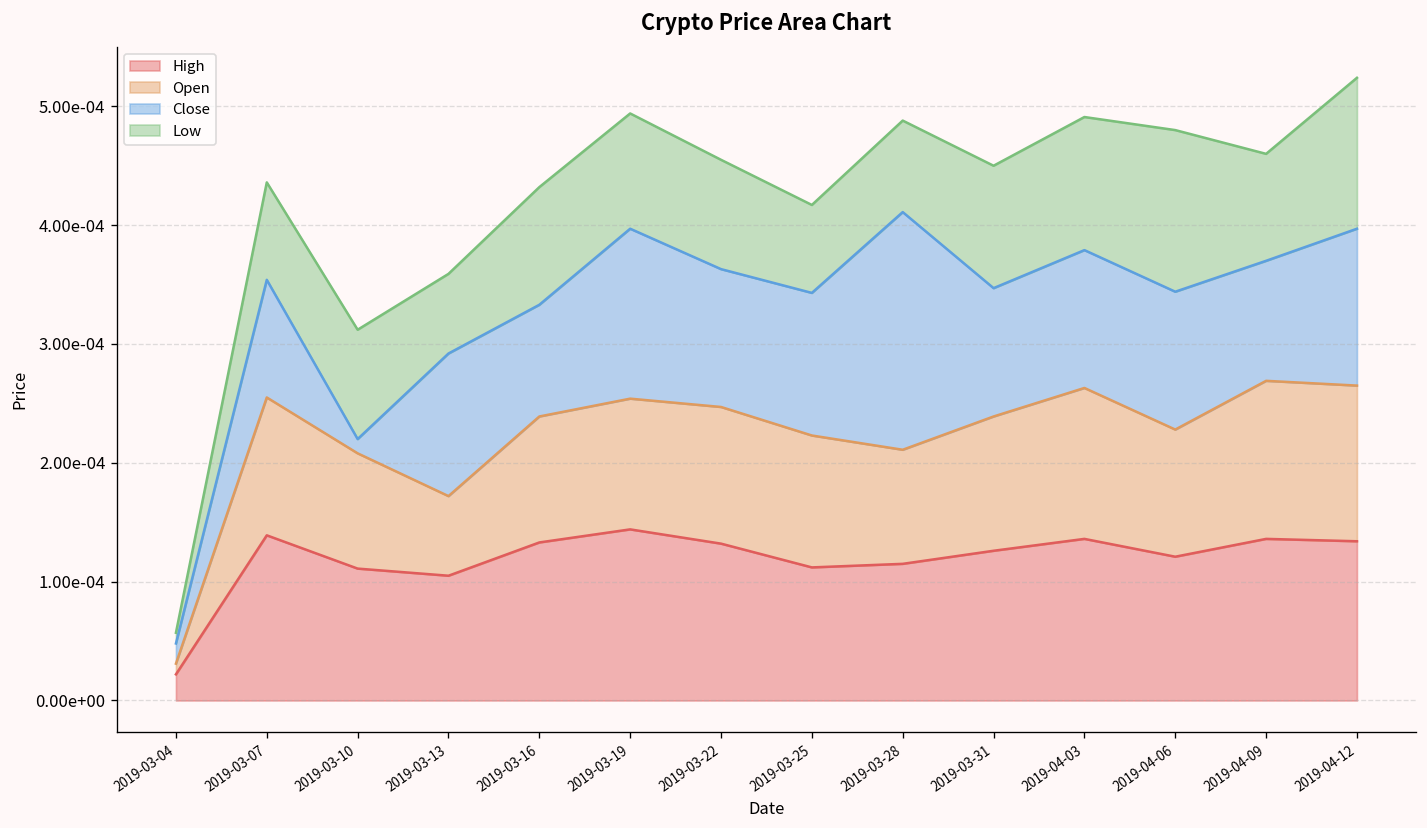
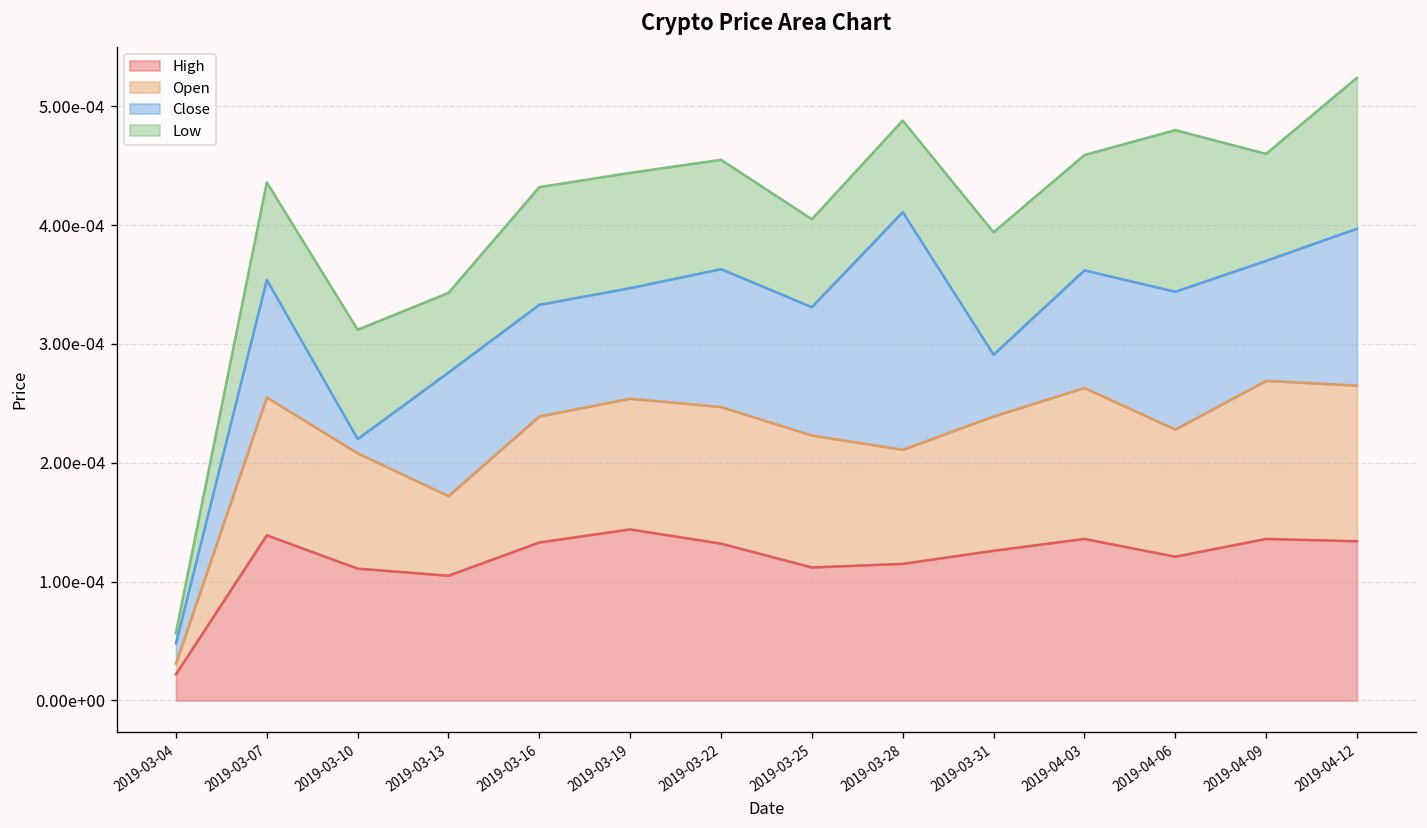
Close, 2019-03-13: 0.00012 -> 0.00010
Close, 2019-03-19: 0.00014 -> 0.00009
Close, 2019-03-25: 0.00012 -> 0.00011
Close, 2019-03-31: 0.00011 -> 0.00005
Close, 2019-04-03: 0.00012 -> 0.00010
Low, 2019-04-03: 0.00011 -> 0.00010
